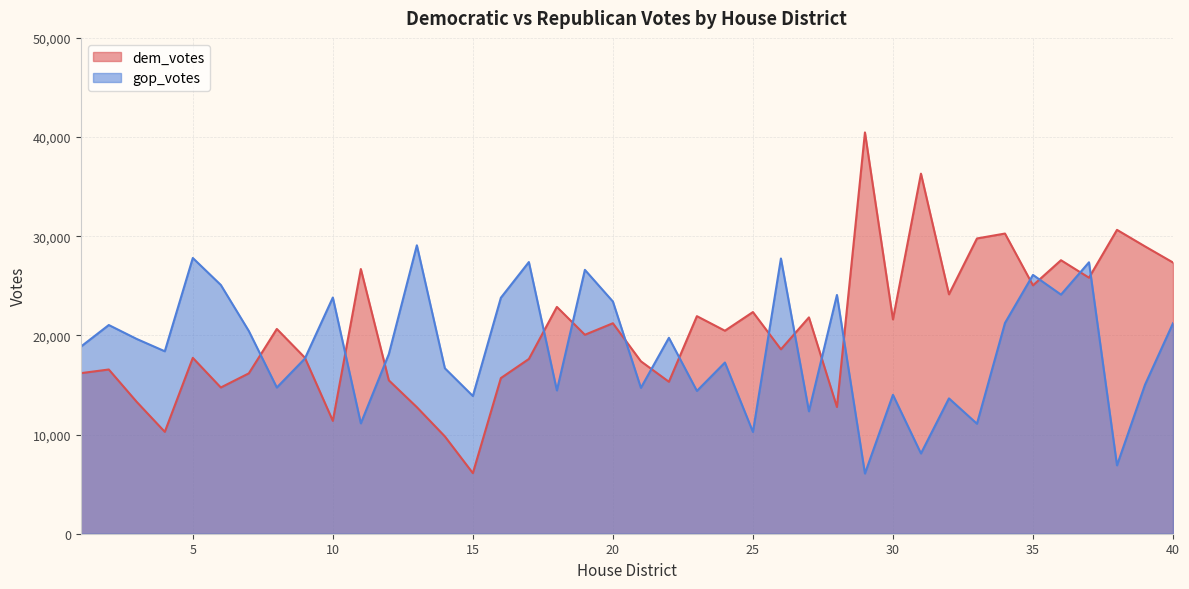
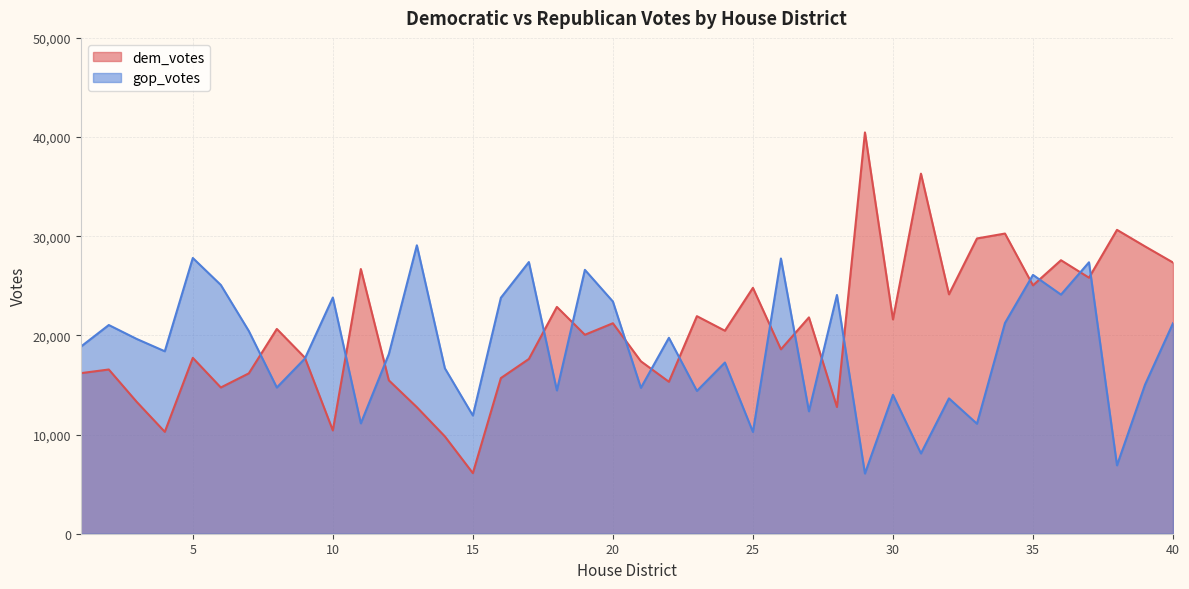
dem_votes, 10: 11,000 -> 10,000
gop_votes, 15: 14,000 -> 12,000
dem_votes, 25: 22,000 -> 25,000
